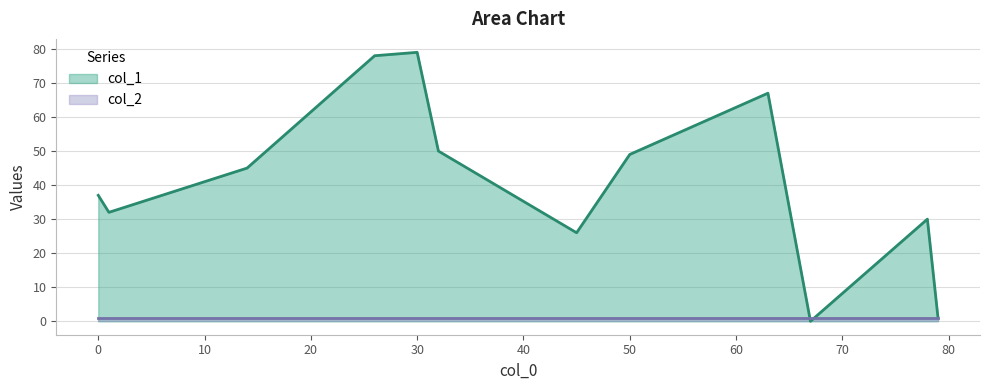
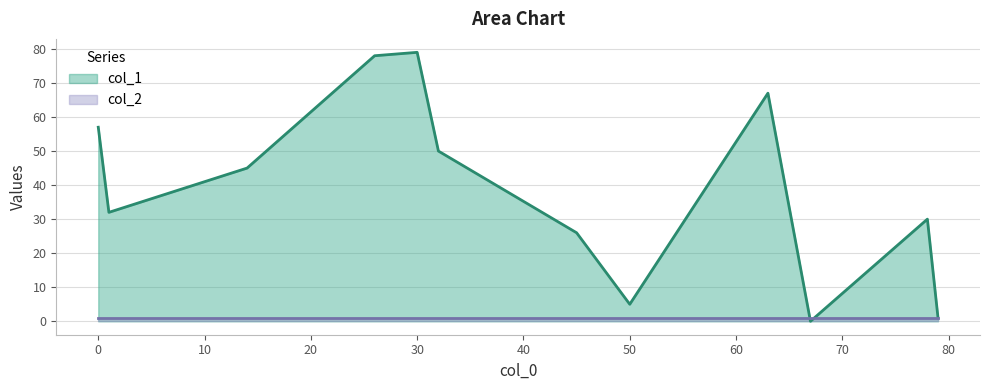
col_1, 0: 37 -> 57
col_1, 50: 49 -> 5
